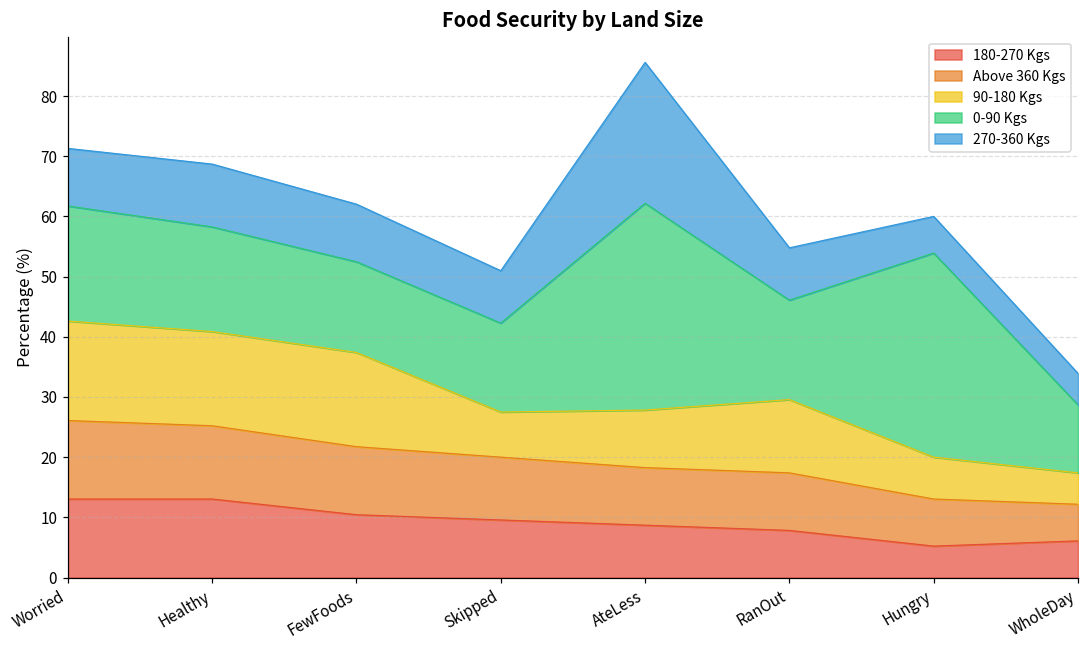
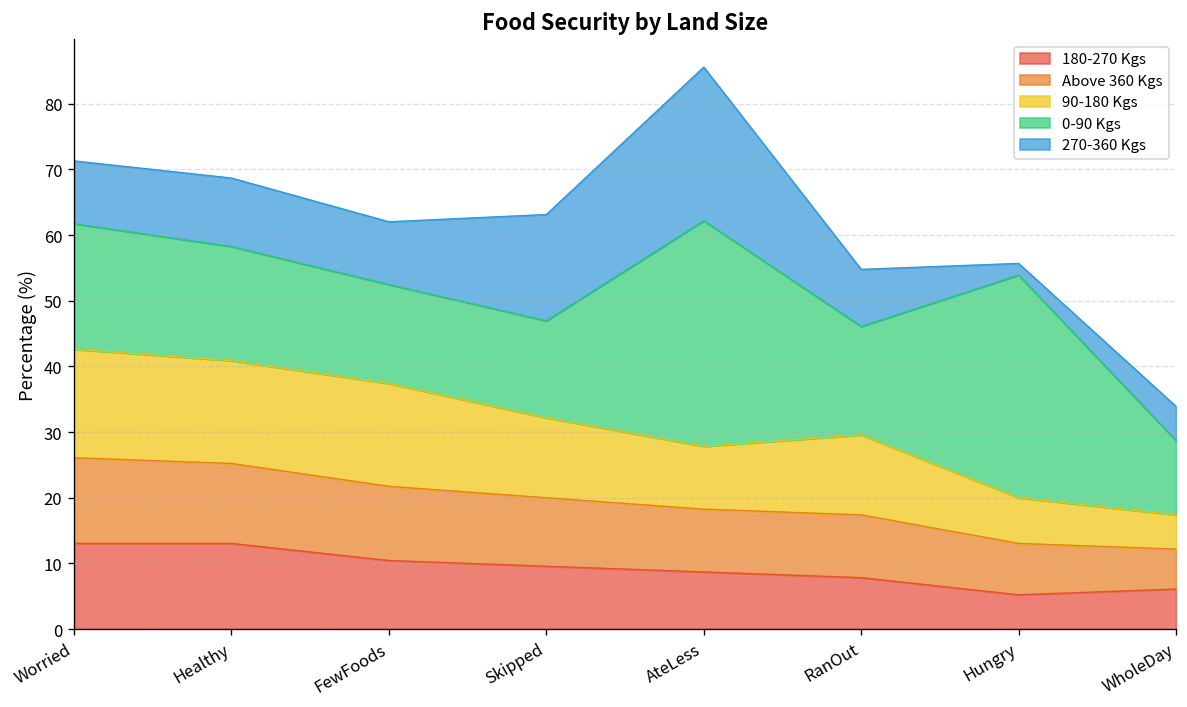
90-180 Kgs, Skipped: 7 -> 12
270-360 Kgs, Skipped: 9 -> 16
270-360 Kgs, Hungry: 6 -> 2
